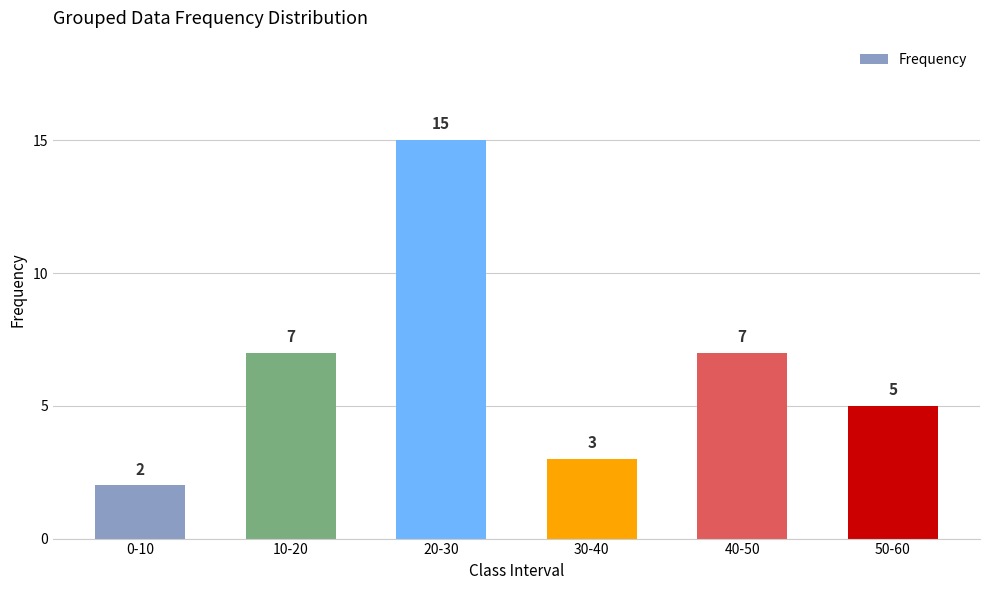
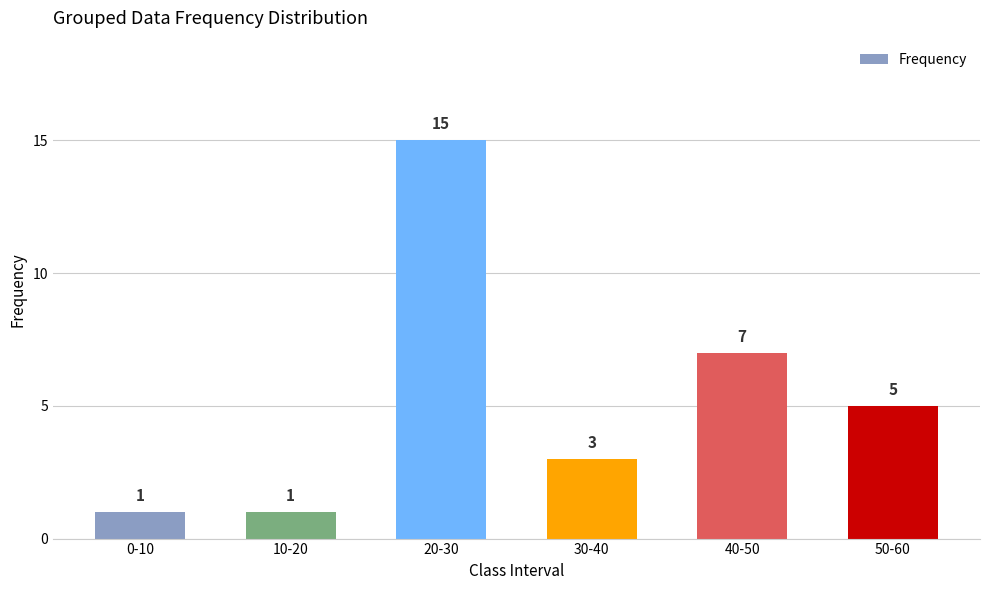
0-10: 2 -> 1
10-20: 7 -> 1
